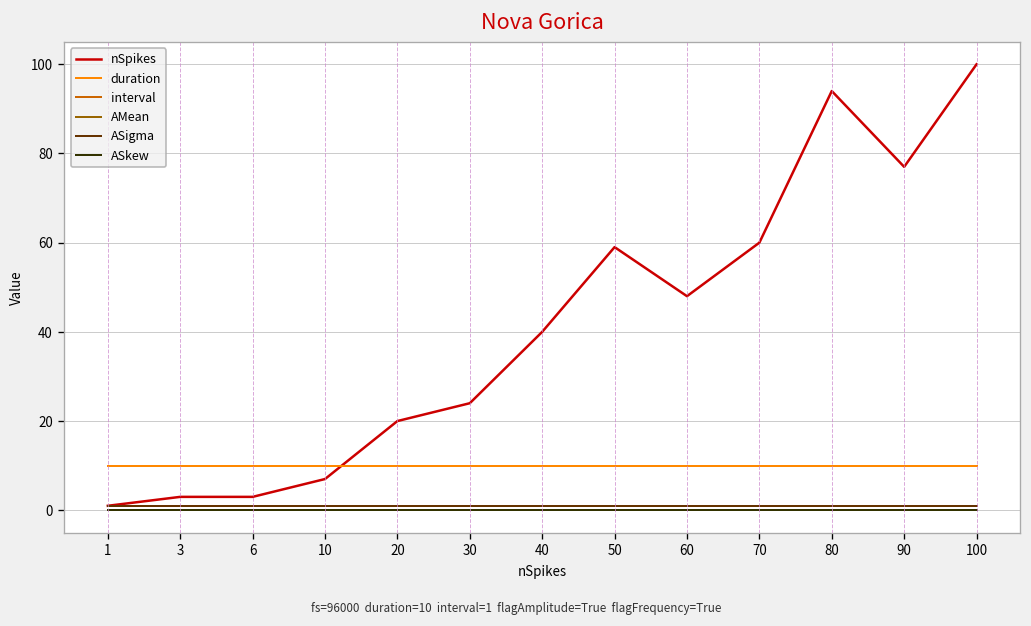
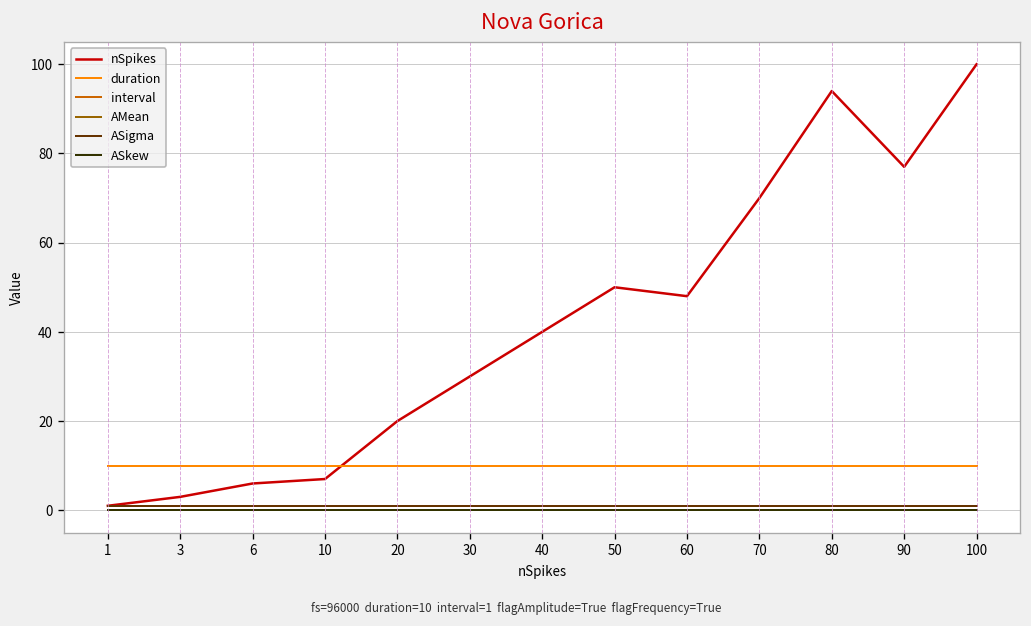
nSpikes, 6: 3 -> 6
nSpikes, 30: 24 -> 30
nSpikes, 50: 59 -> 50
nSpikes, 70: 60 -> 70
